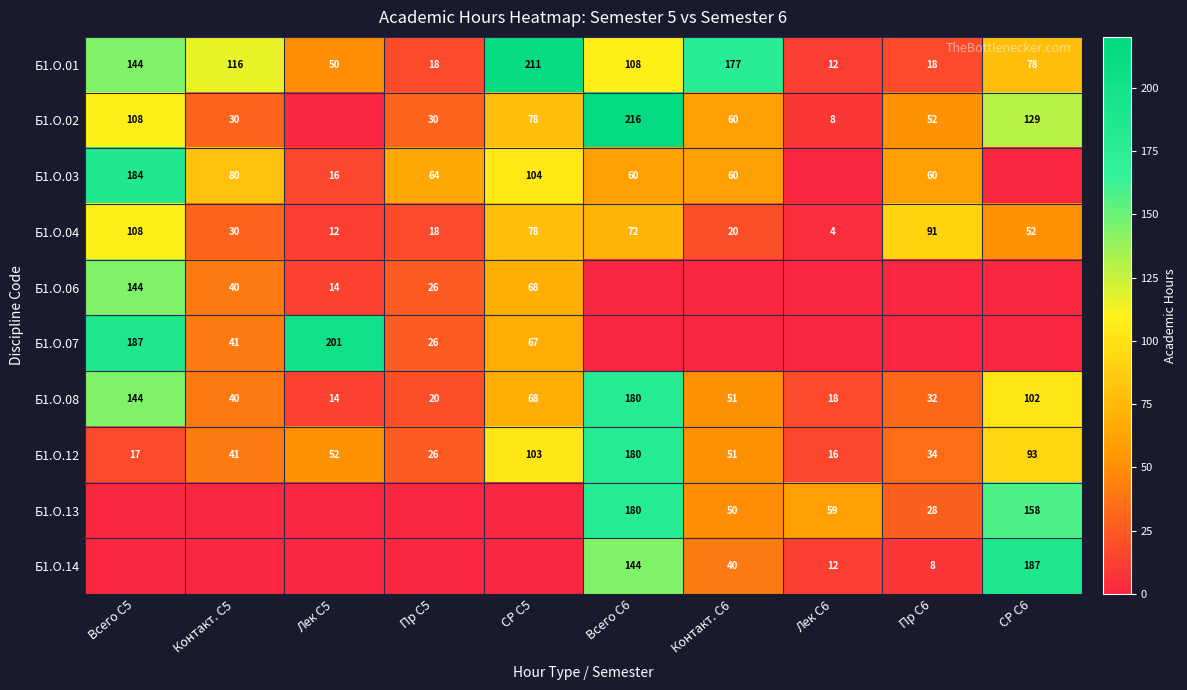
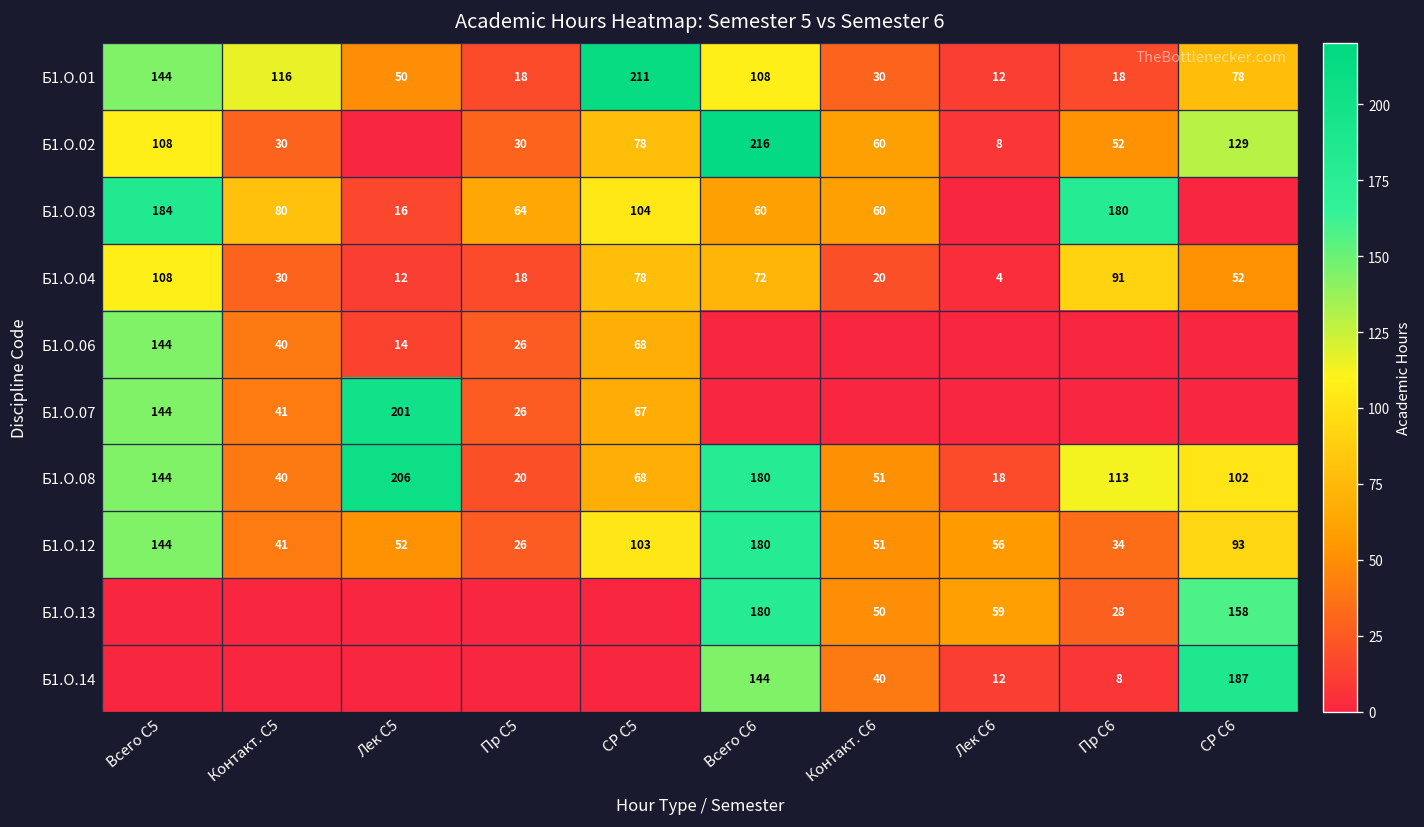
Б1.О.01, Контакт. С6: 177 -> 30
Б1.О.03, Пр С6: 60 -> 180
Б1.О.07, Всего С5: 187 -> 144
Б1.О.08, Лек С5: 14 -> 206
Б1.О.08, Пр С6: 32 -> 113
Б1.О.12, Всего С5: 17 -> 144
Б1.О.12, Лек С6: 16 -> 56
